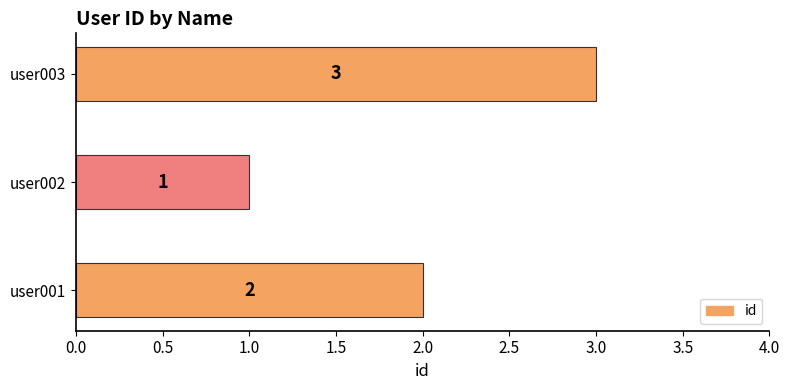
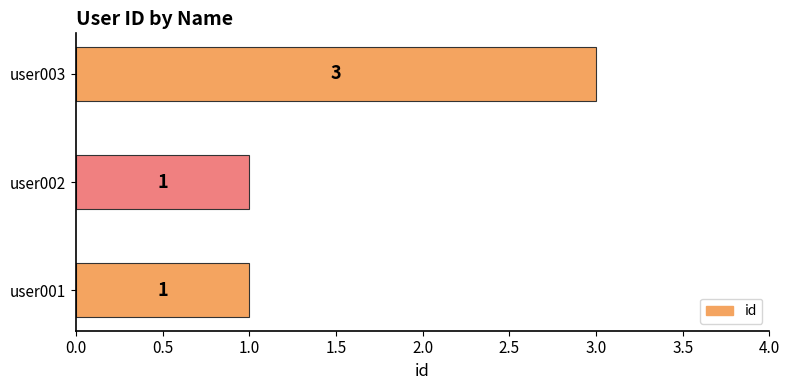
user001: 2 -> 1
